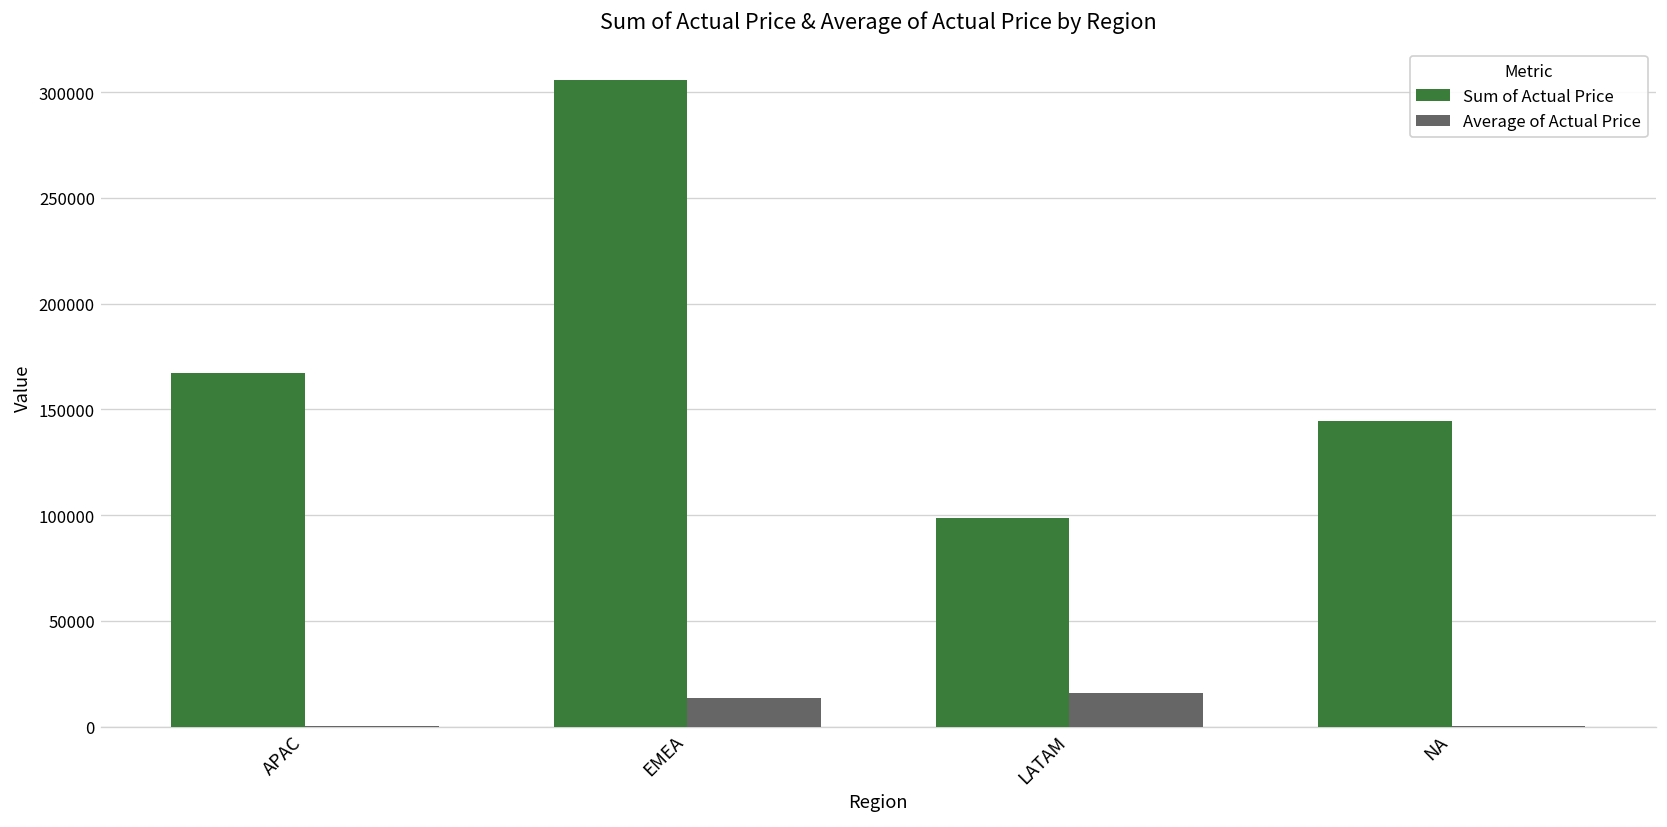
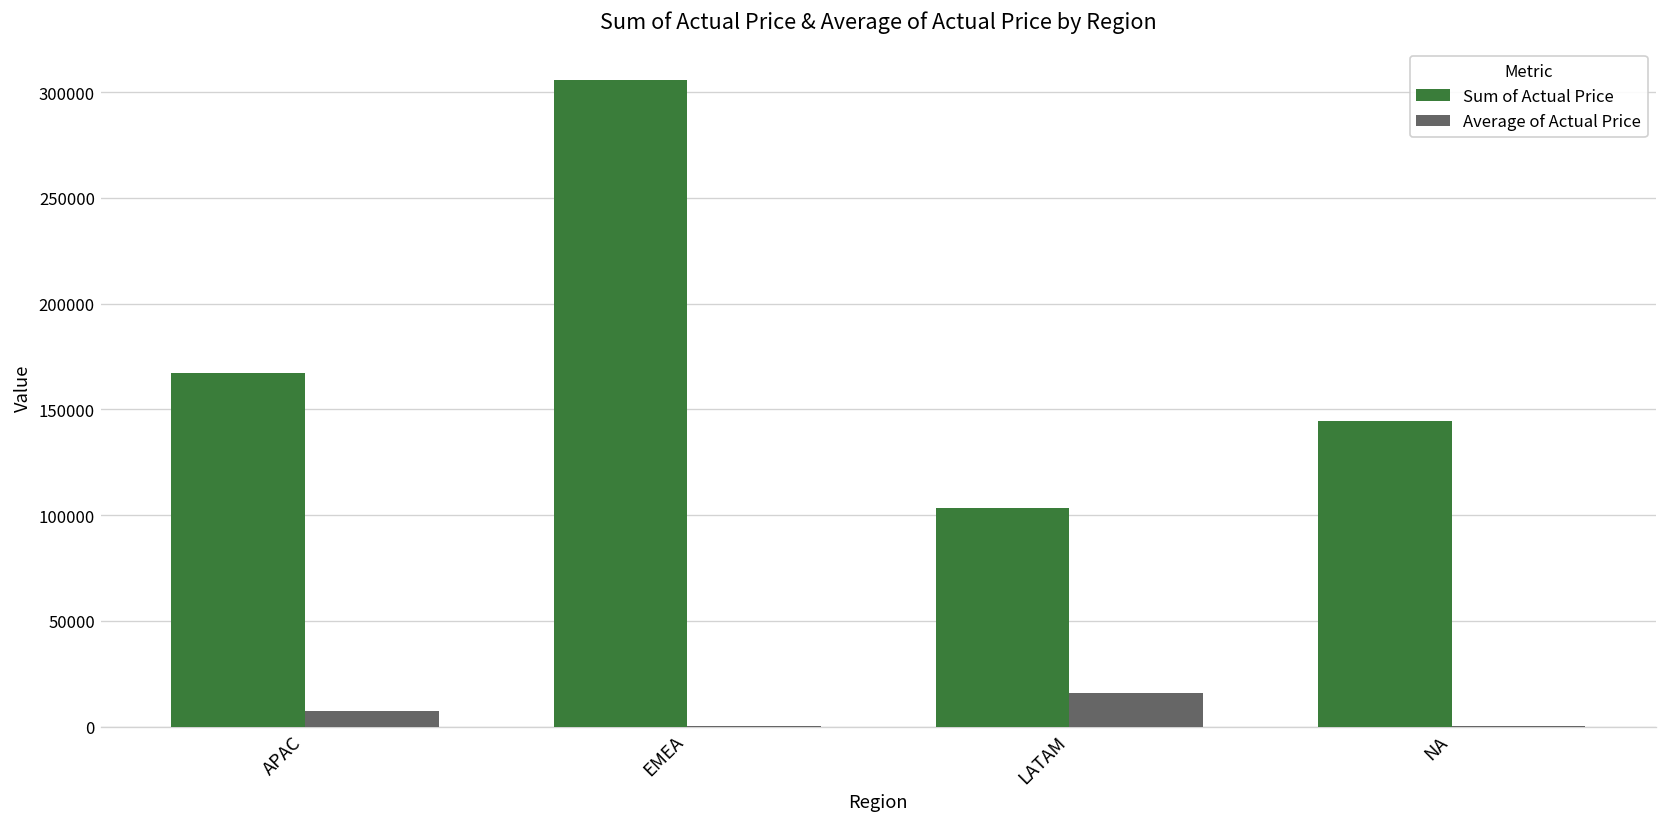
Average of Actual Price, APAC: 0 -> 7000
Average of Actual Price, EMEA: 13000 -> 0
Sum of Actual Price, LATAM: 98000 -> 103000
